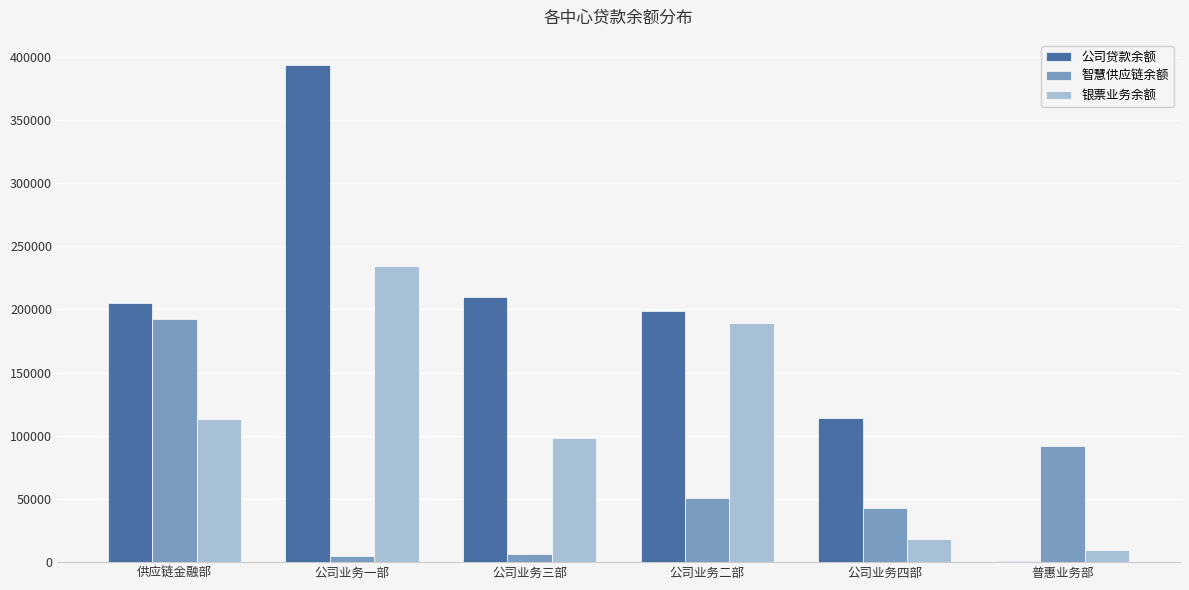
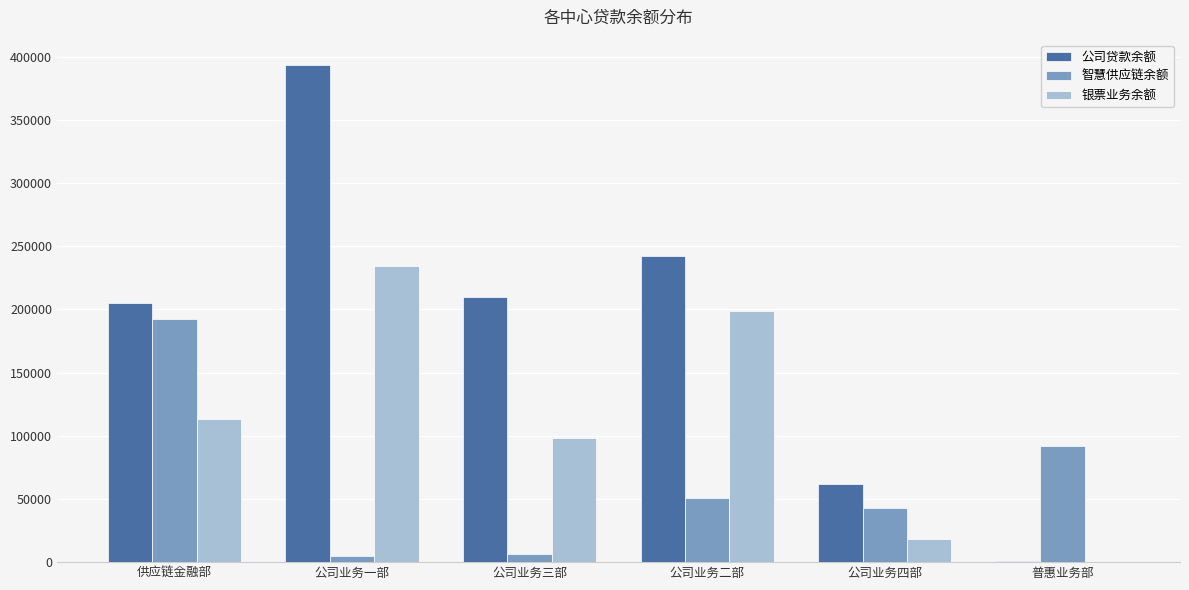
公司贷款余额, 公司业务二部: 199000 -> 242000
银票业务余额, 公司业务二部: 189000 -> 198000
公司贷款余额, 公司业务四部: 114000 -> 62000
银票业务余额, 普惠业务部: 9000 -> 0
